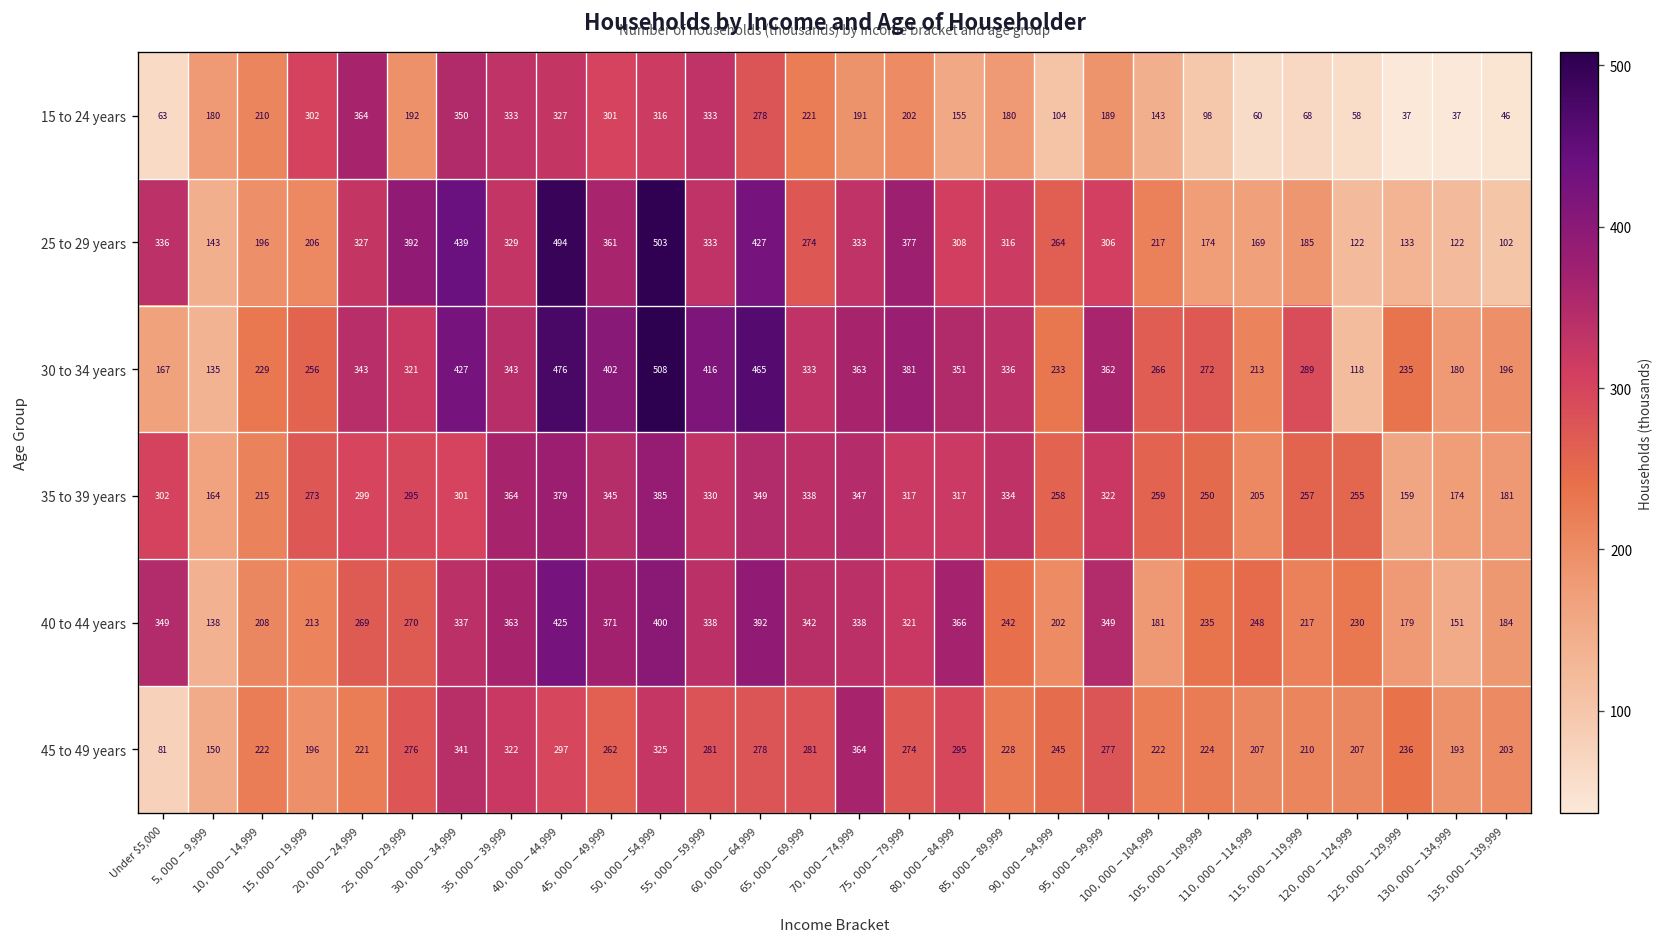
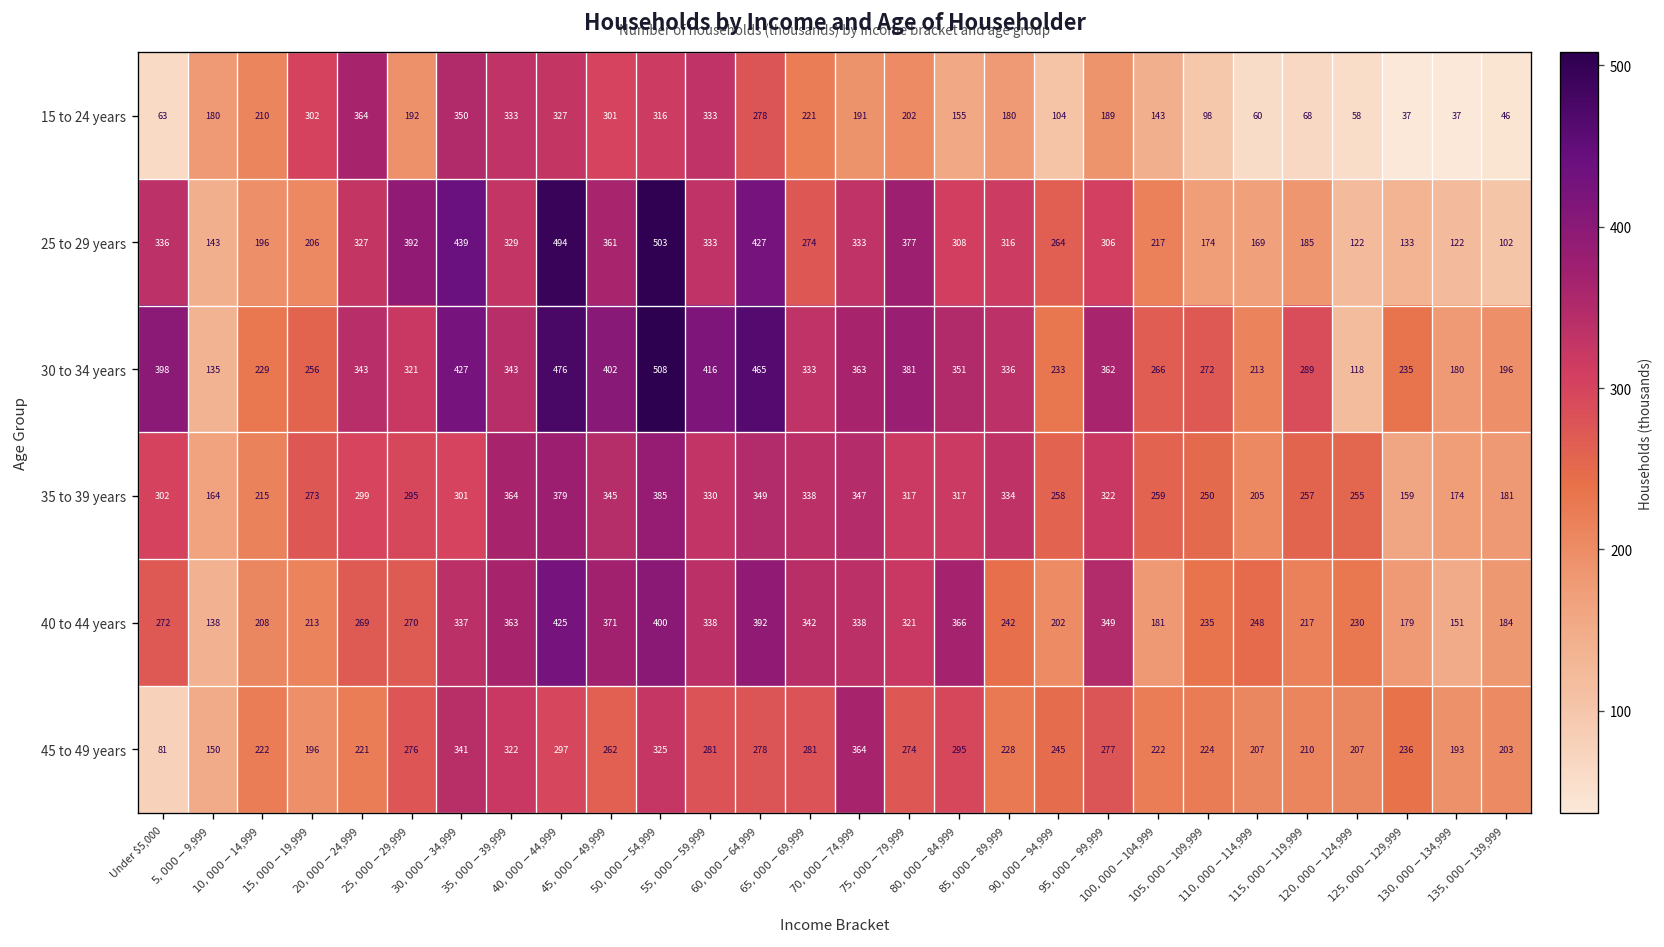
30 to 34 years, Under $5,000: 167 -> 398
40 to 44 years, Under $5,000: 349 -> 272
